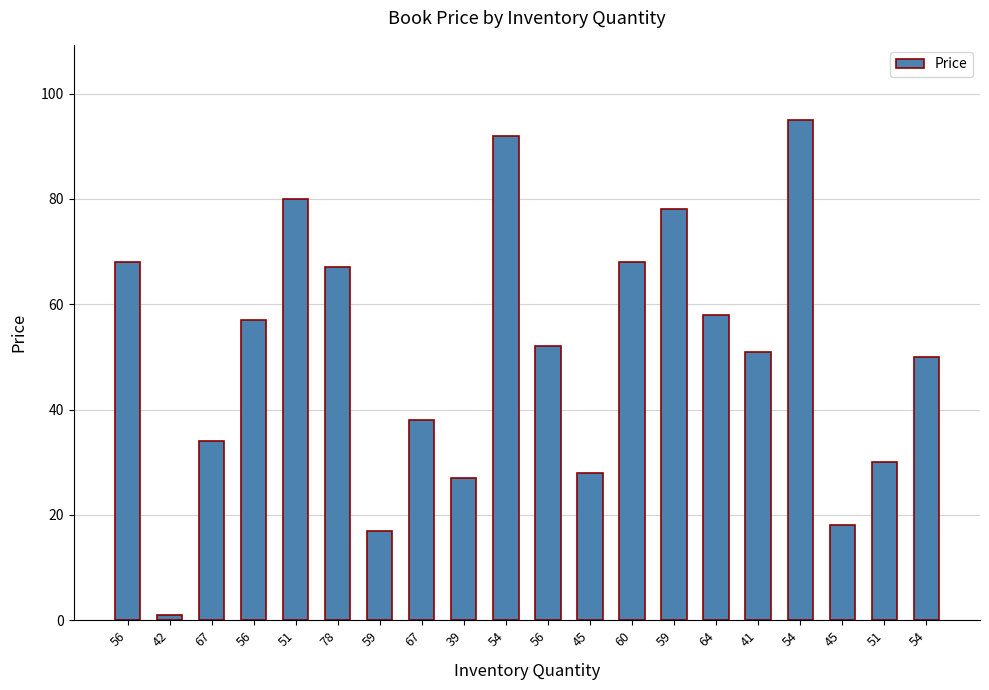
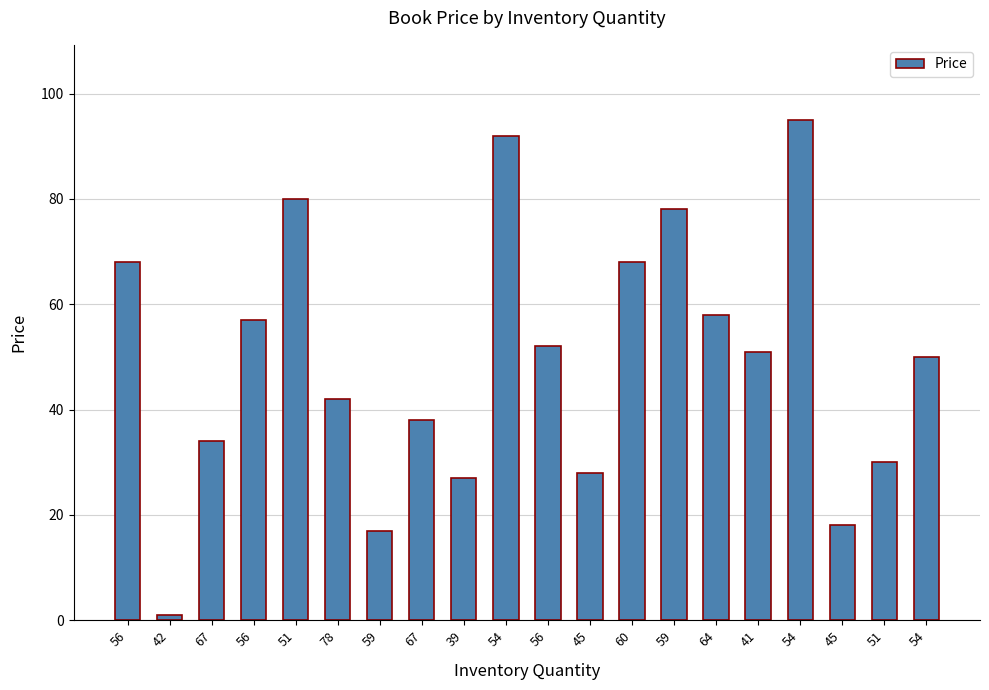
78: 67 -> 42
